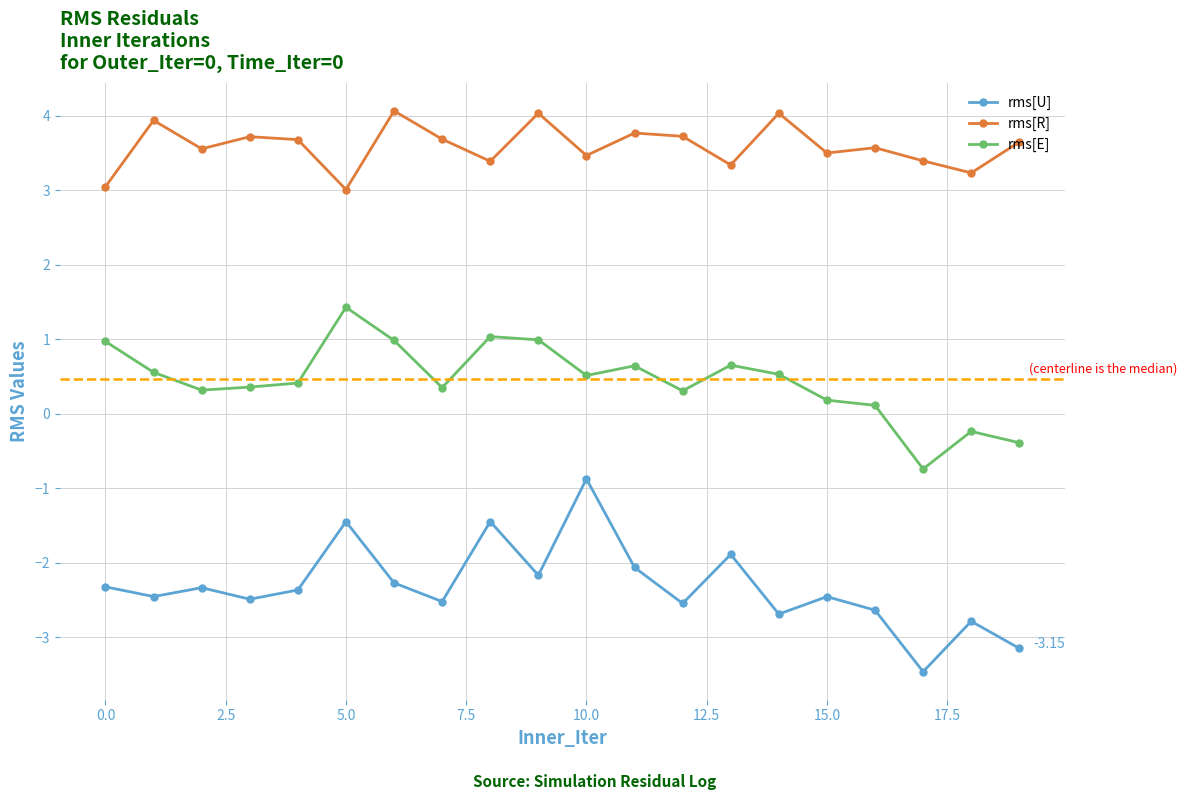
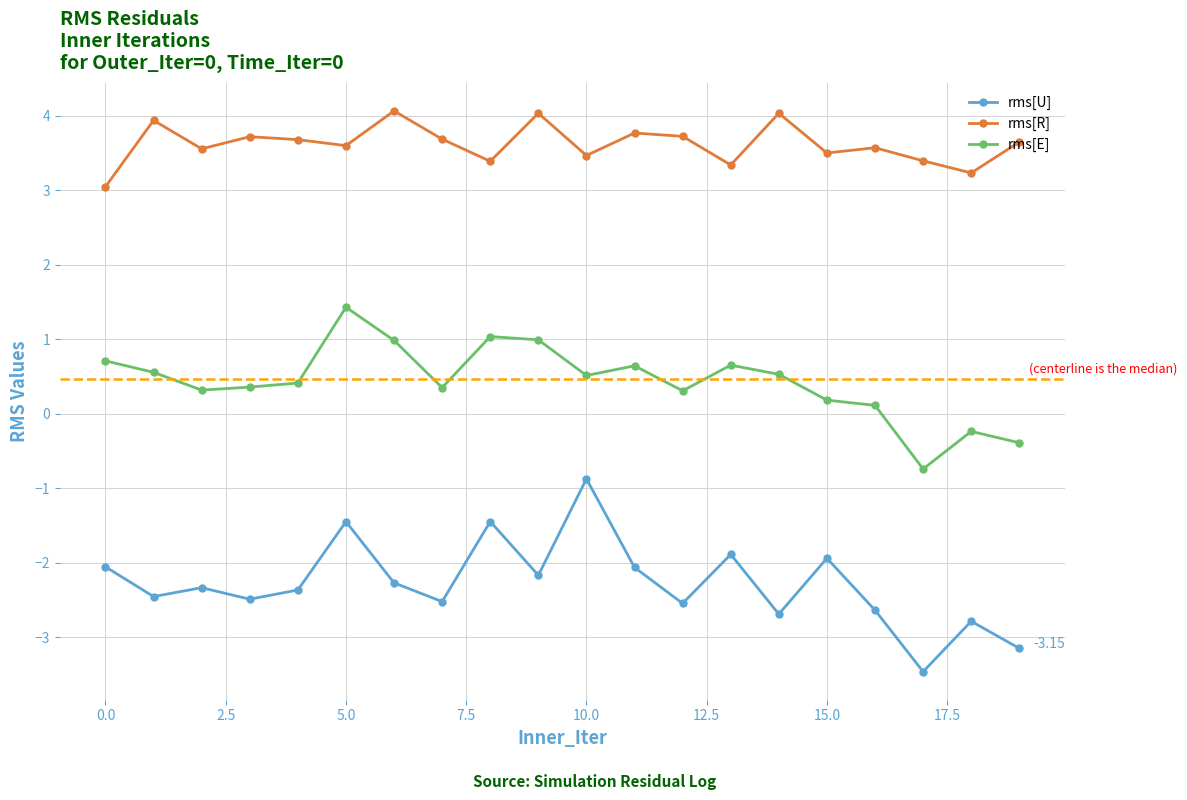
rms[U], 0.0: -2.3 -> -2.1
rms[E], 0.0: 1.0 -> 0.7
rms[R], 5.0: 3.0 -> 3.6
rms[U], 15.0: -2.5 -> -1.9
